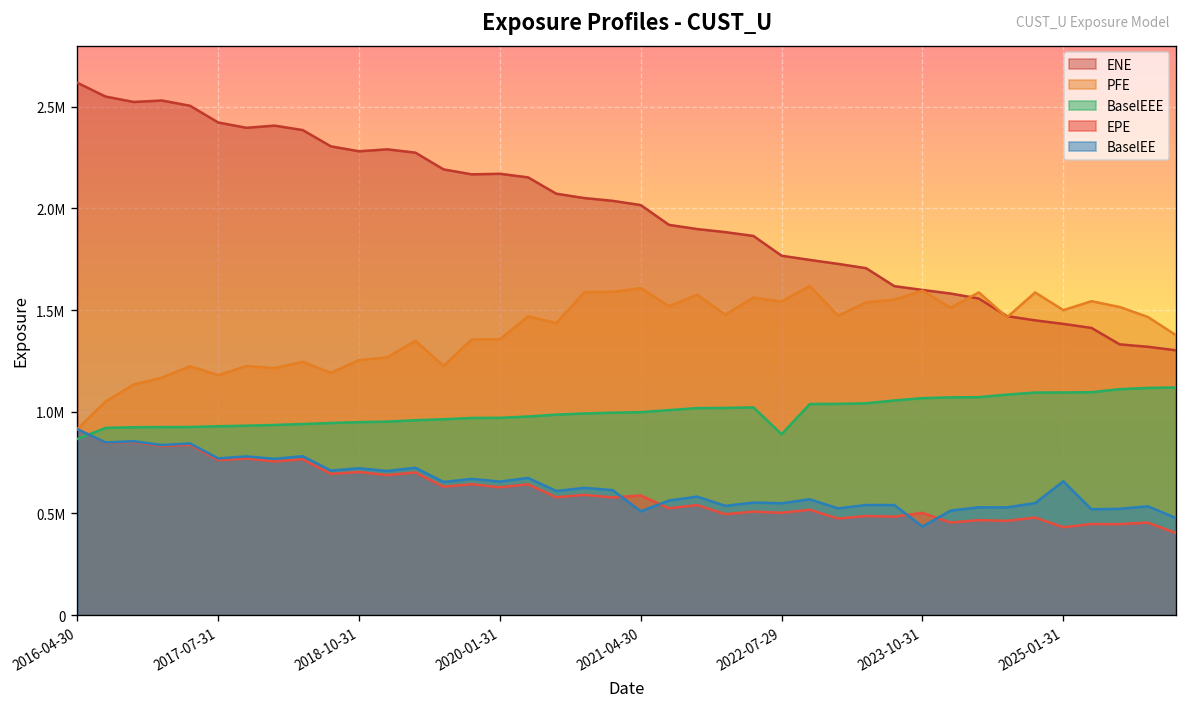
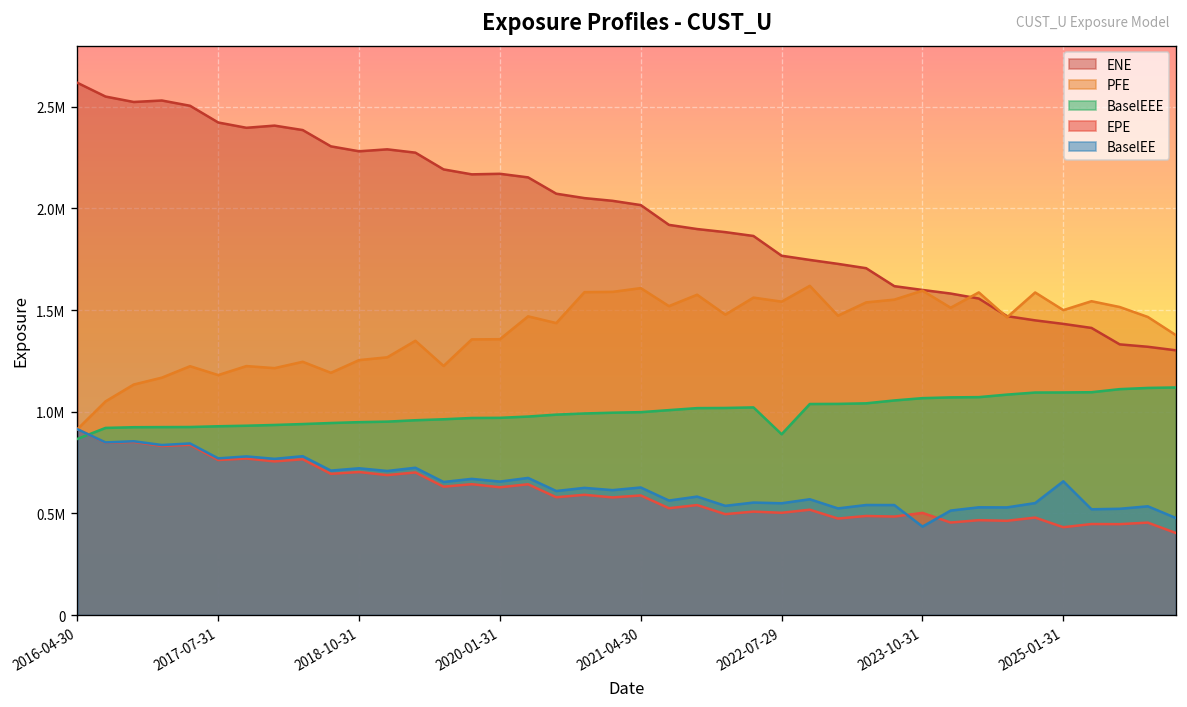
BaselEE, 2021-04-30: 510000 -> 630000
